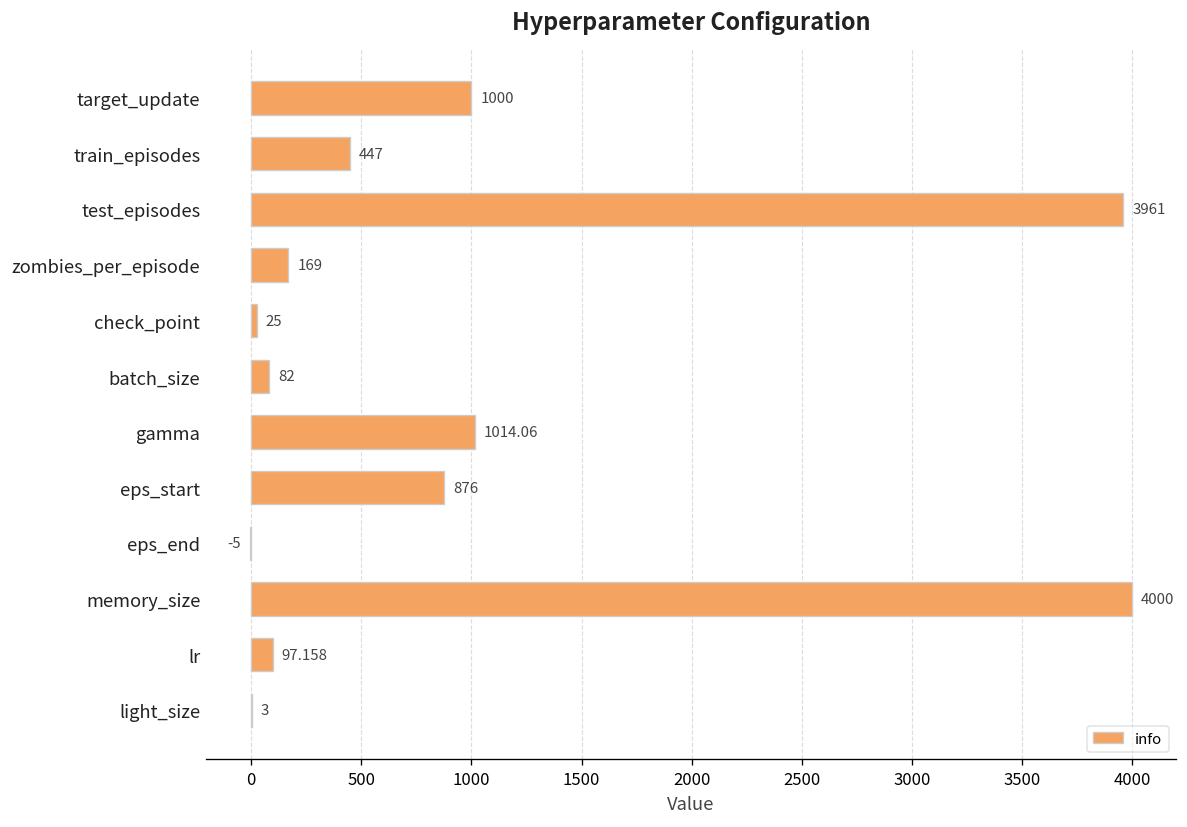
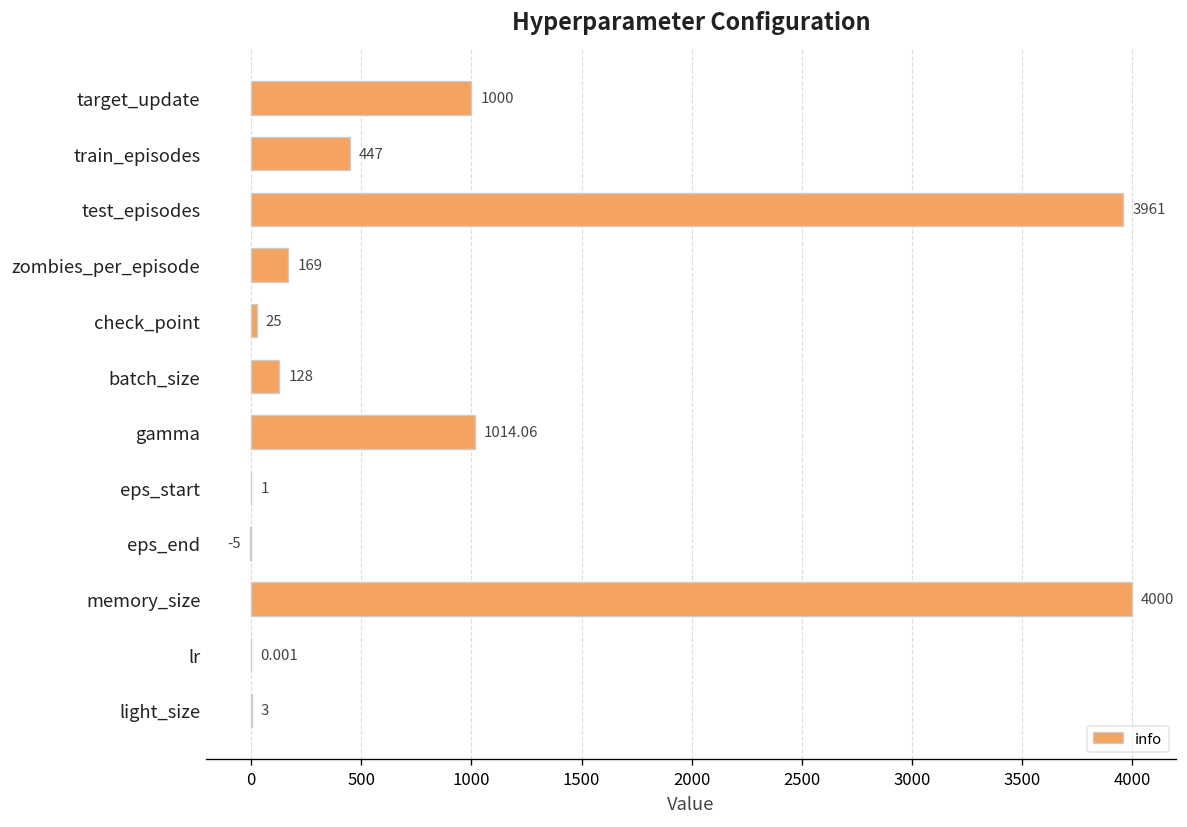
batch_size: 82 -> 128
eps_start: 876 -> 1
lr: 97.158 -> 0.001
